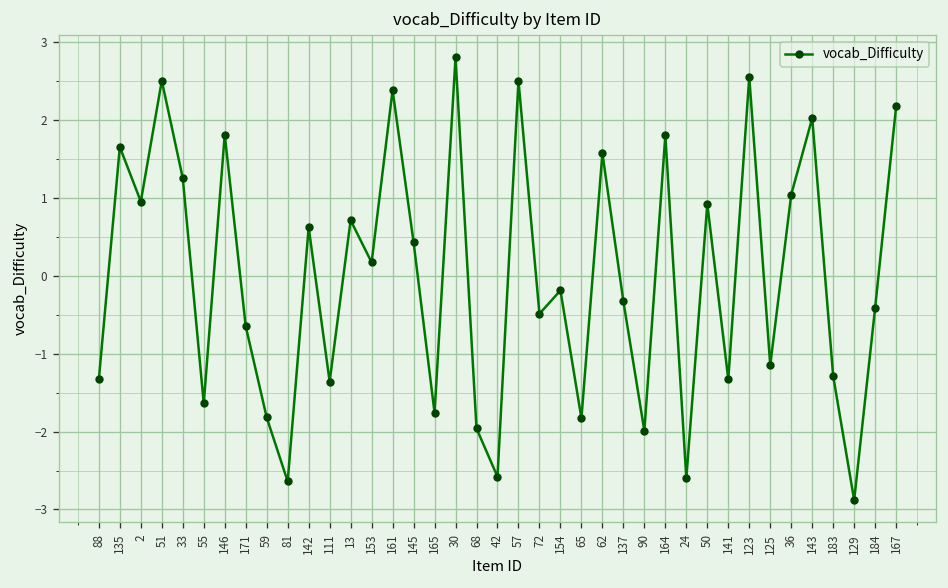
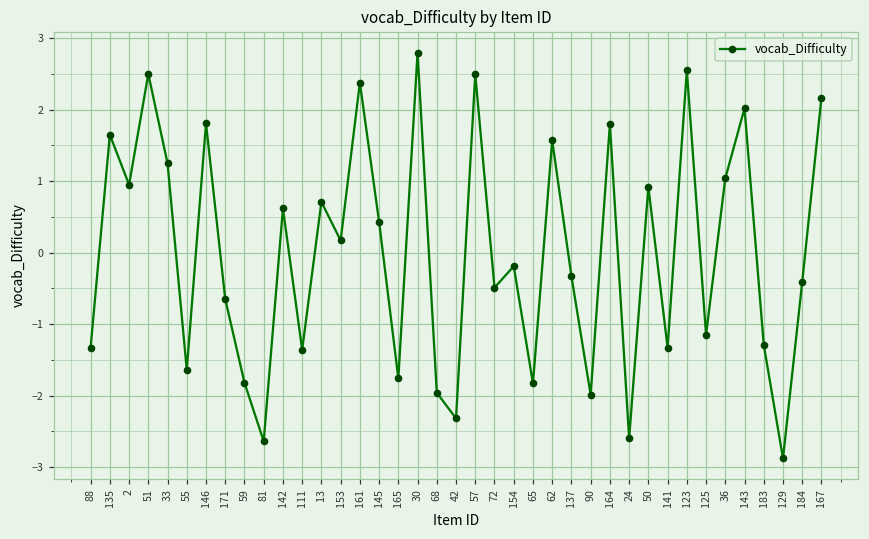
42: -2.6 -> -2.3
